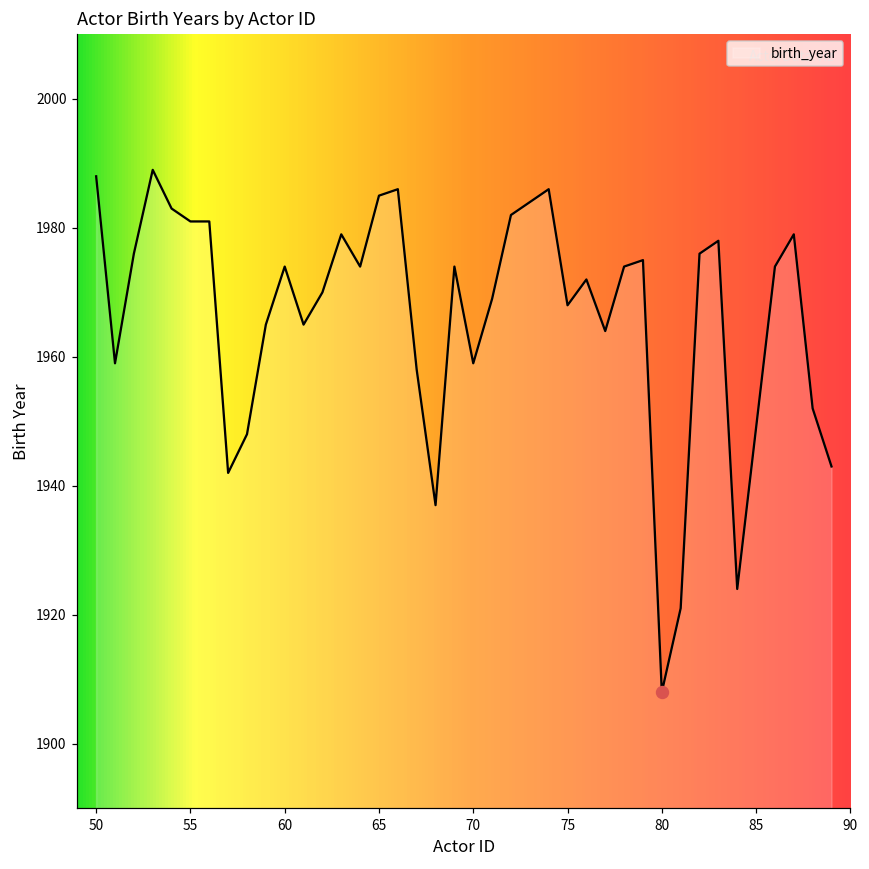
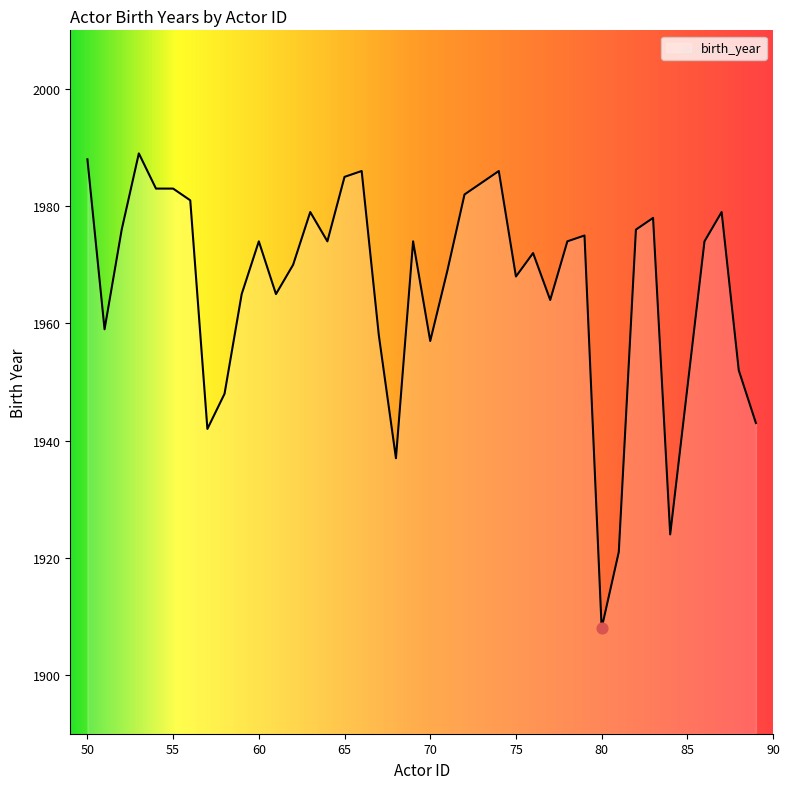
birth_year, 55: 1981 -> 1983
birth_year, 70: 1959 -> 1957
